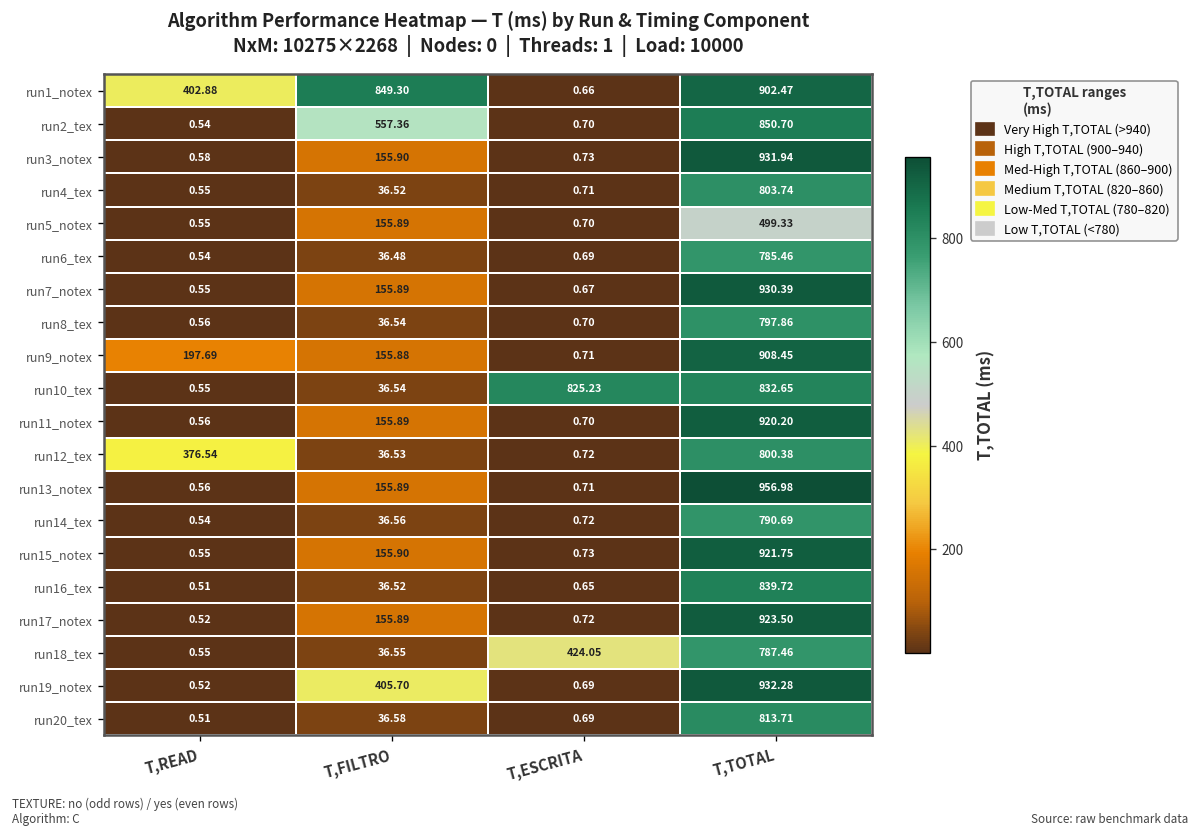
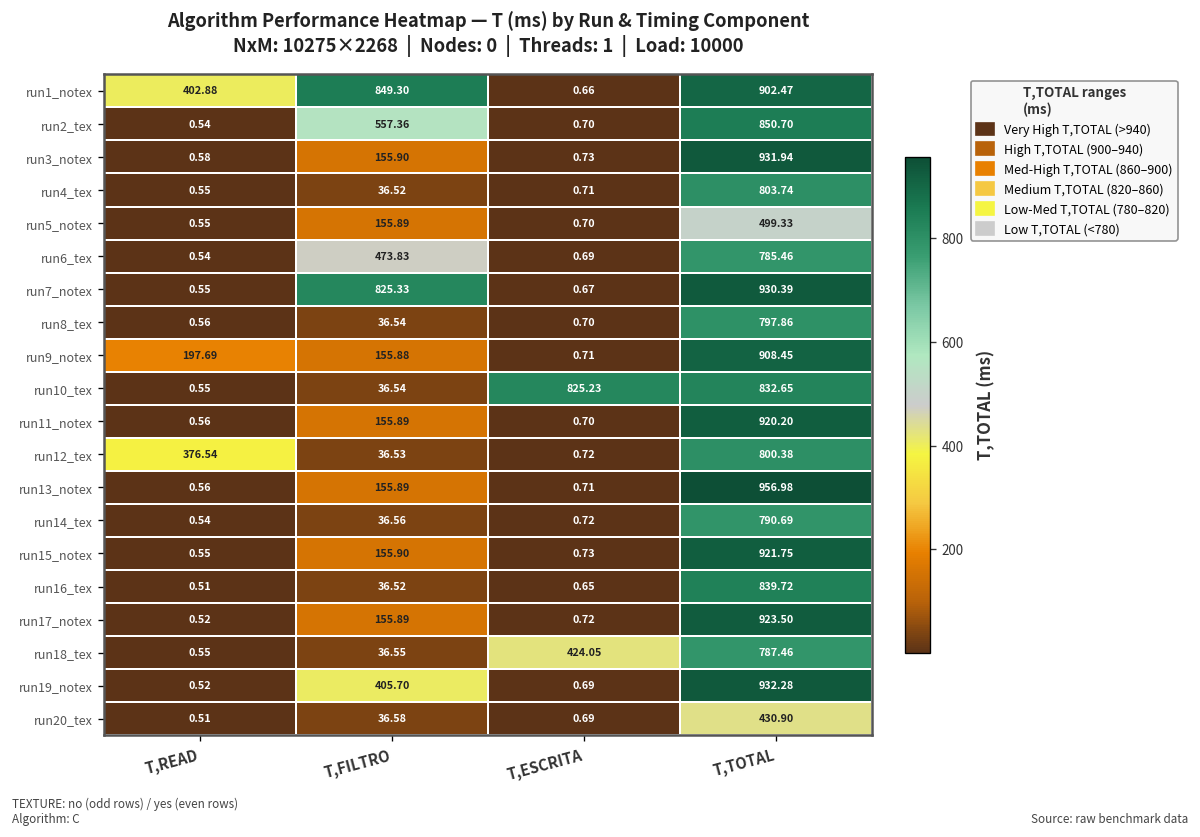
run6_tex, T,FILTRO: 36.48 -> 473.83
run7_notex, T,FILTRO: 155.89 -> 825.33
run20_tex, T,TOTAL: 813.71 -> 430.90
